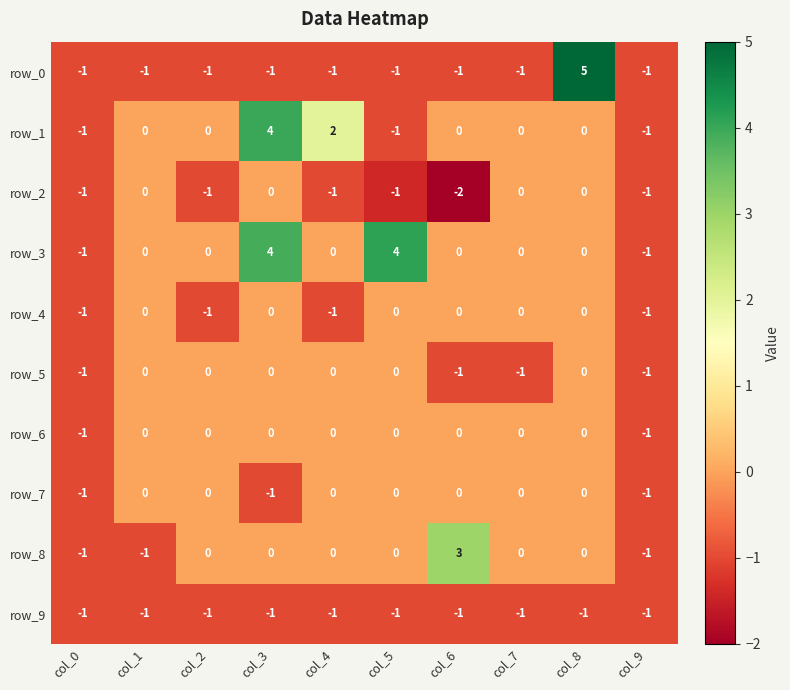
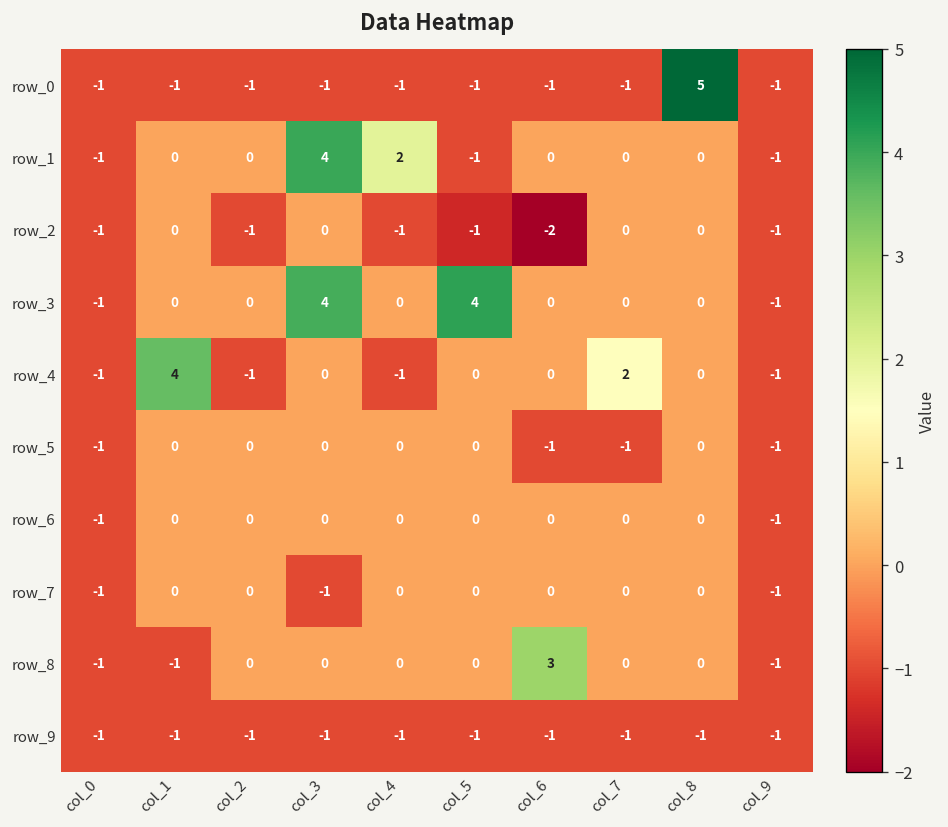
row_4, col_1: 0 -> 4
row_4, col_7: 0 -> 2
